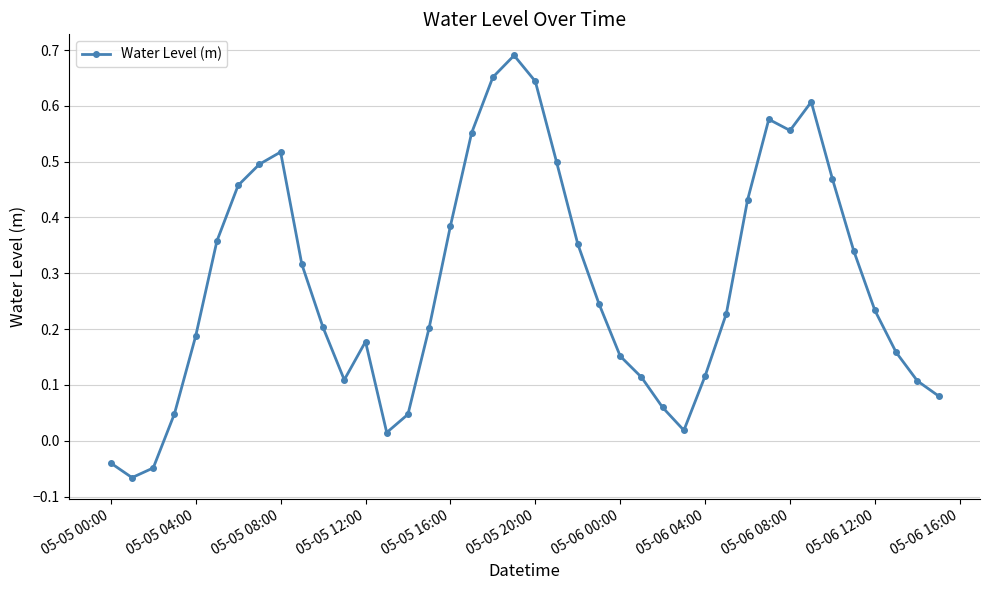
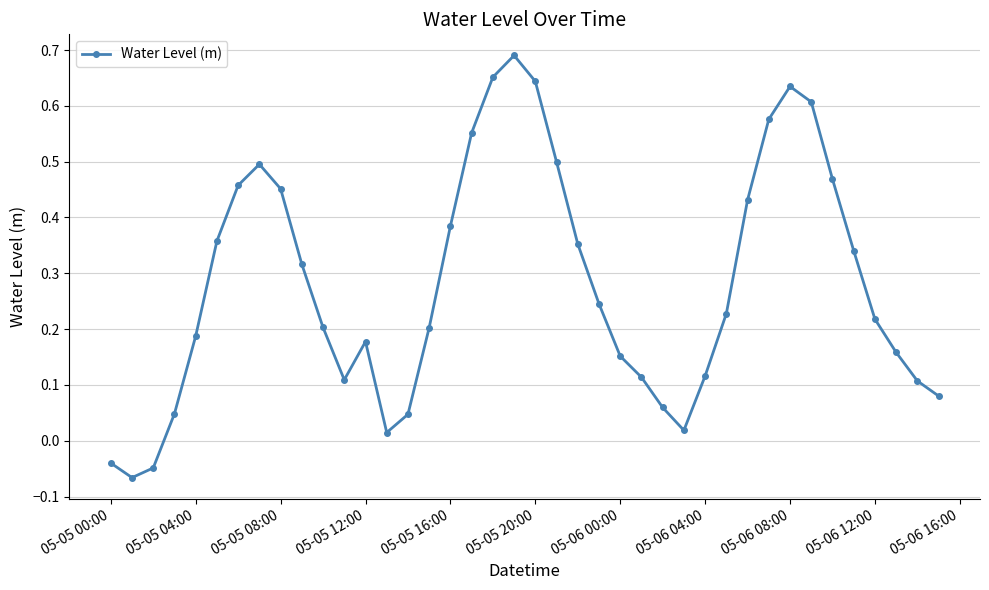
05-05 08:00: 0.52 -> 0.45
05-06 08:00: 0.56 -> 0.63
05-06 12:00: 0.23 -> 0.22
